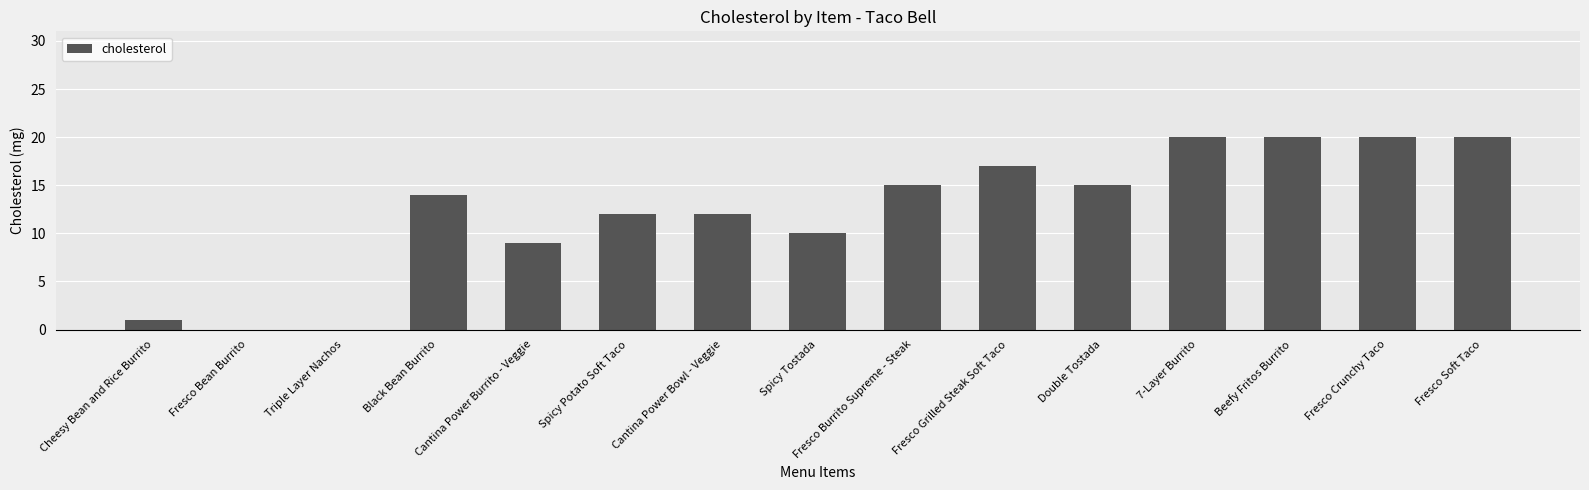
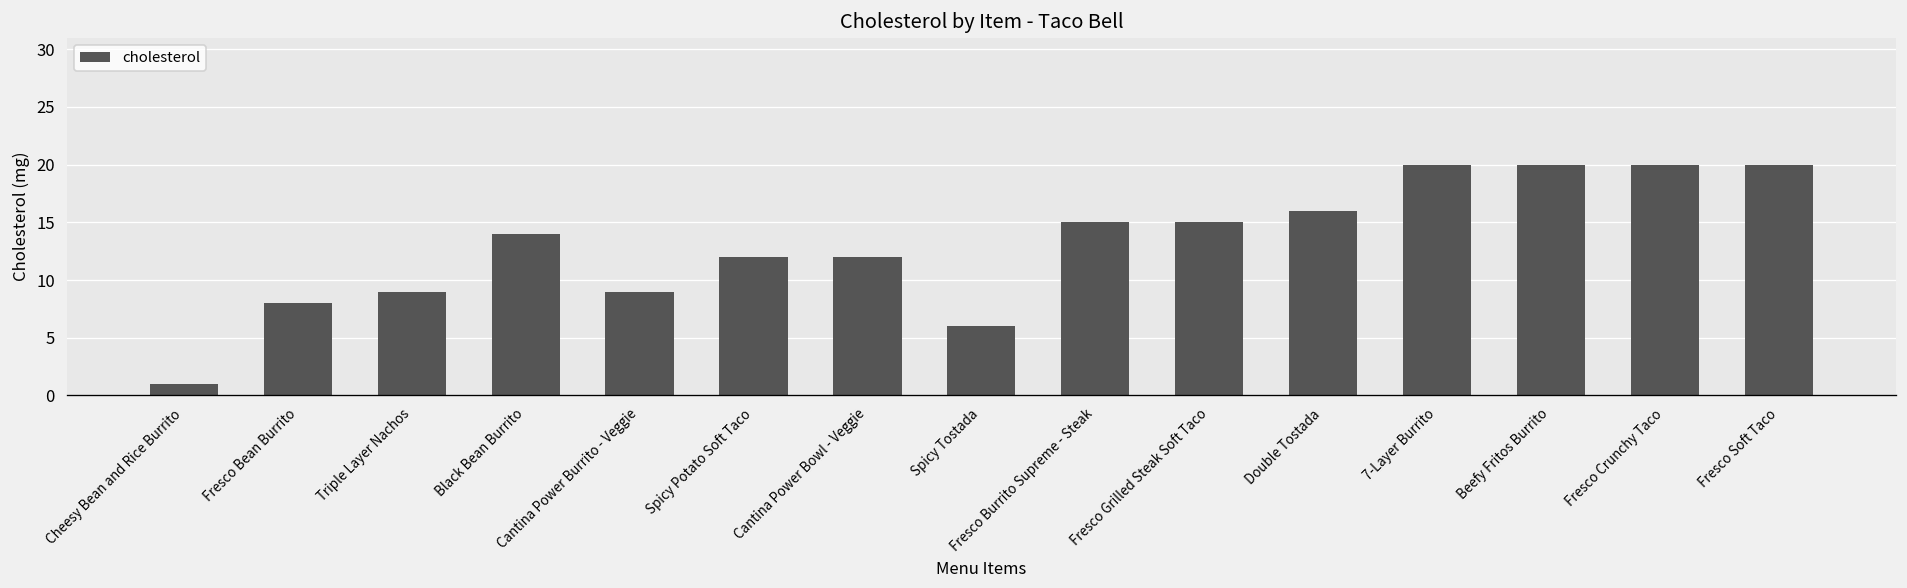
Fresco Bean Burrito: 0 -> 8
Triple Layer Nachos: 0 -> 9
Spicy Tostada: 10 -> 6
Fresco Grilled Steak Soft Taco: 17 -> 15
Double Tostada: 15 -> 16
